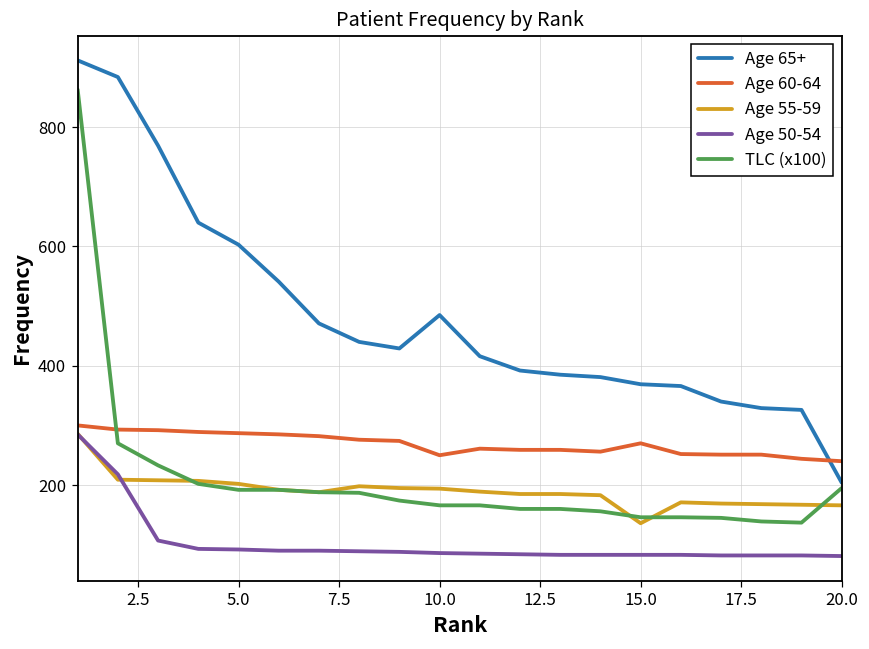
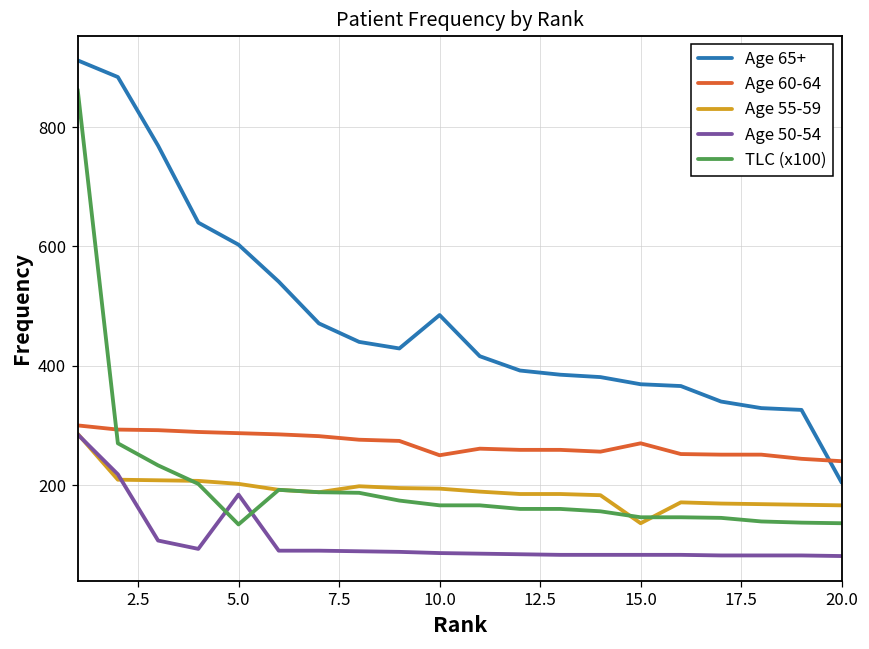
Age 50-54, 5.0: 90 -> 180
TLC (x100), 5.0: 190 -> 130
TLC (x100), 20.0: 200 -> 140
